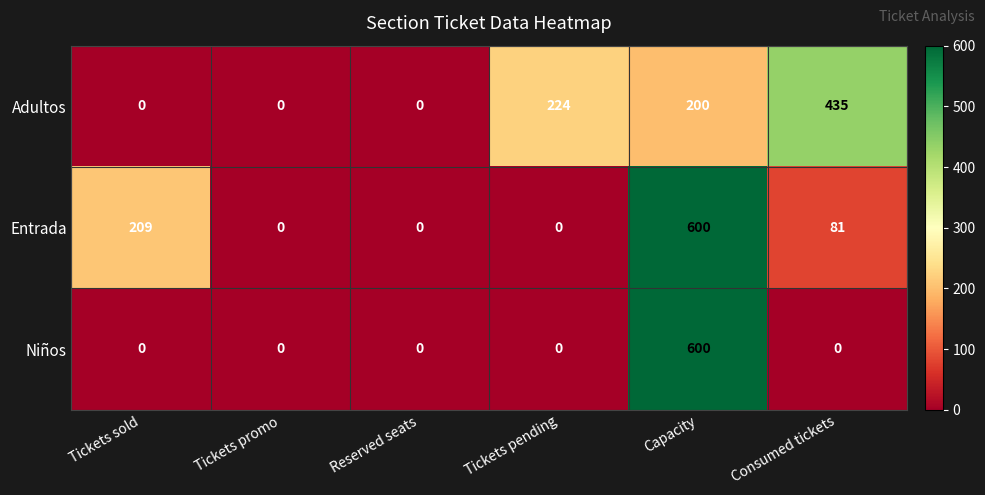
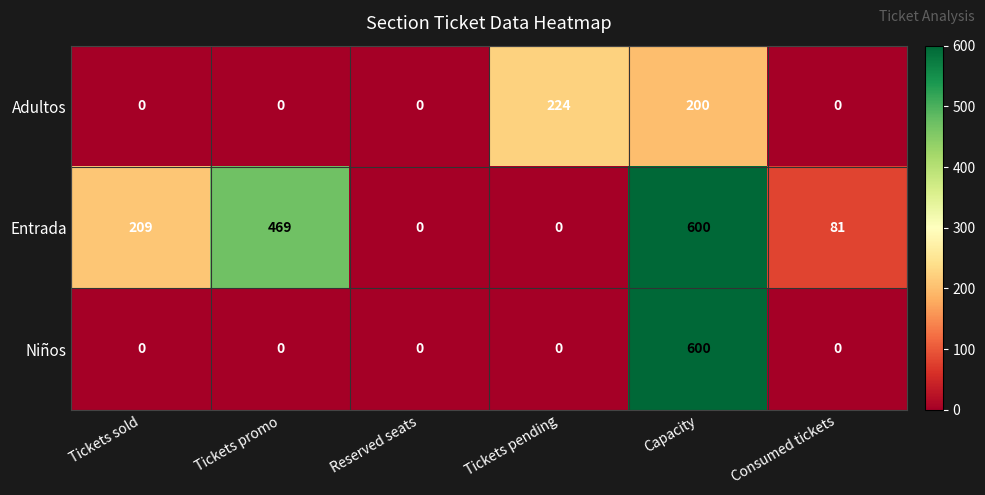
Adultos, Consumed tickets: 435 -> 0
Entrada, Tickets promo: 0 -> 469
